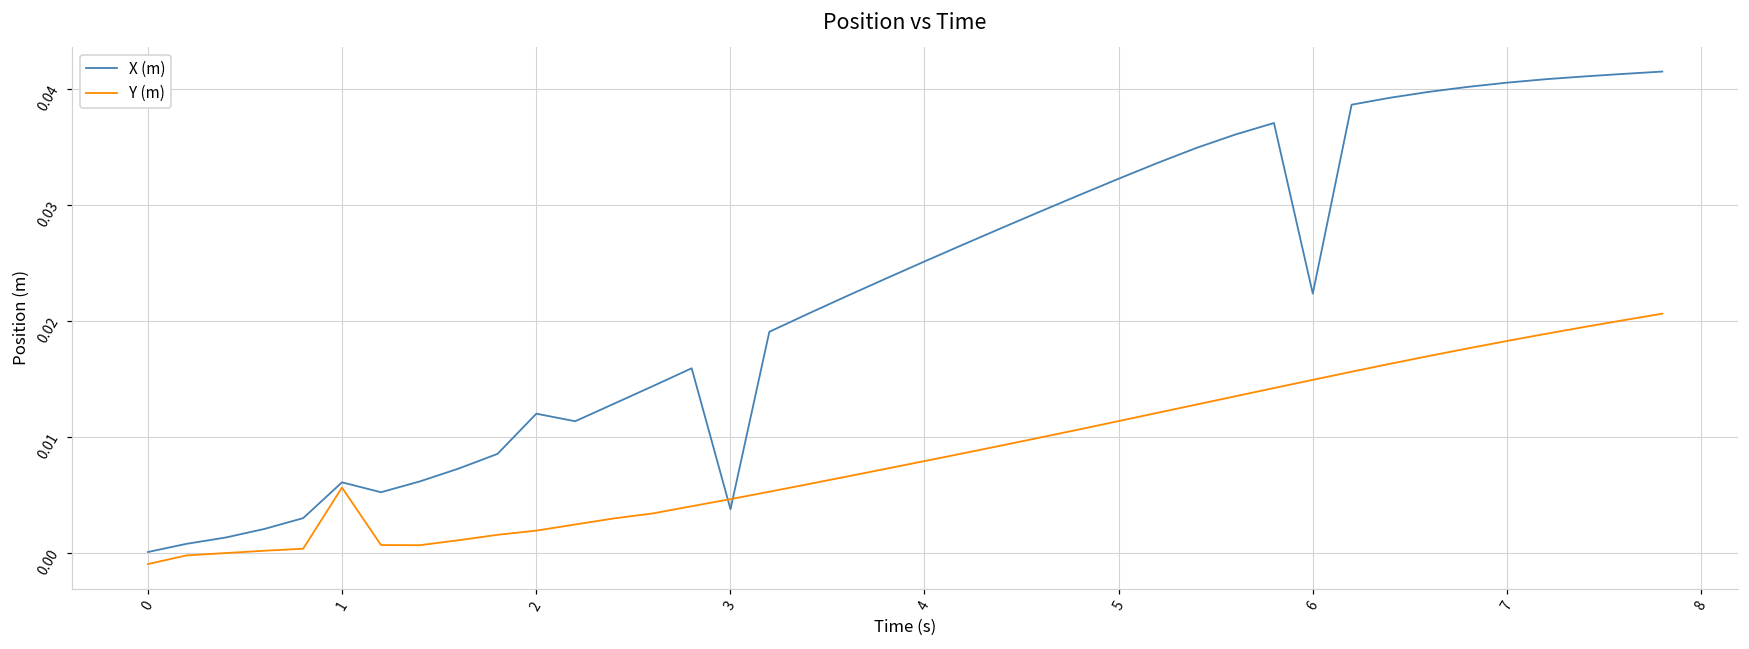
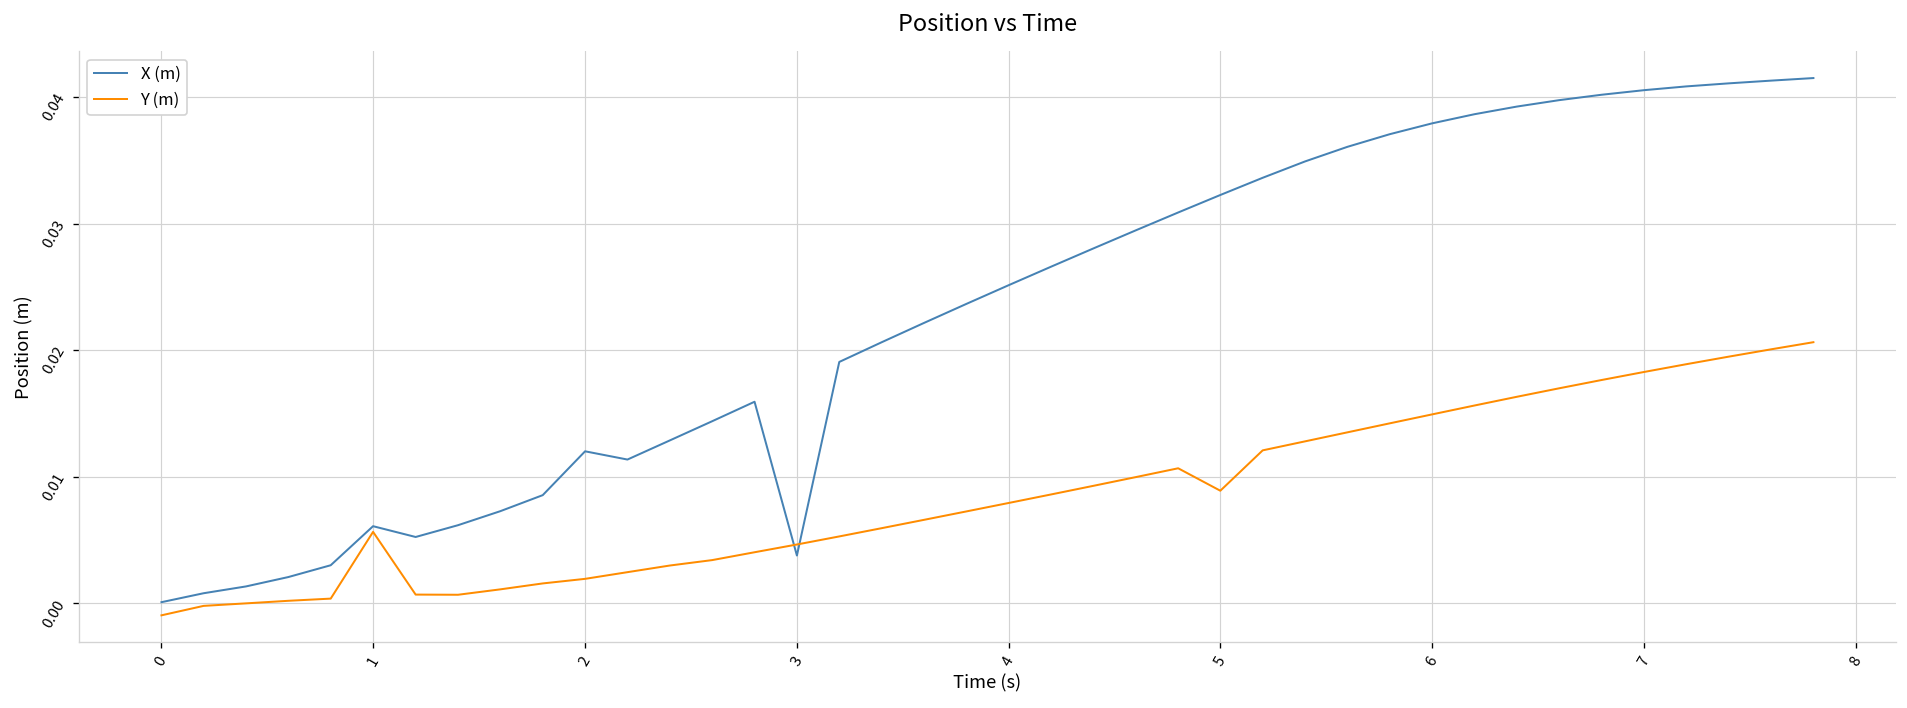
Y (m), 5: 0.0114 -> 0.0089
X (m), 6: 0.0224 -> 0.0379
